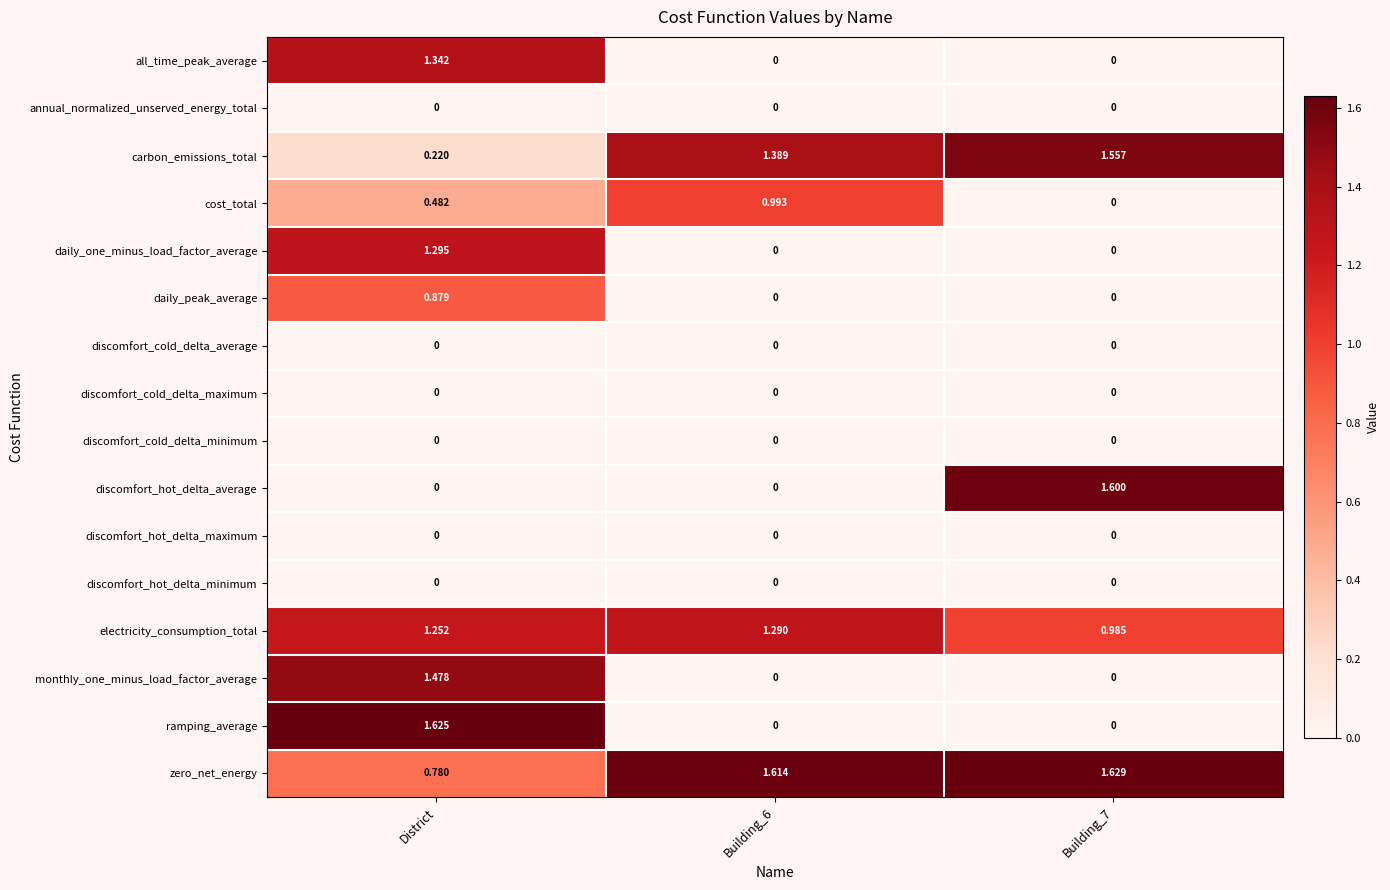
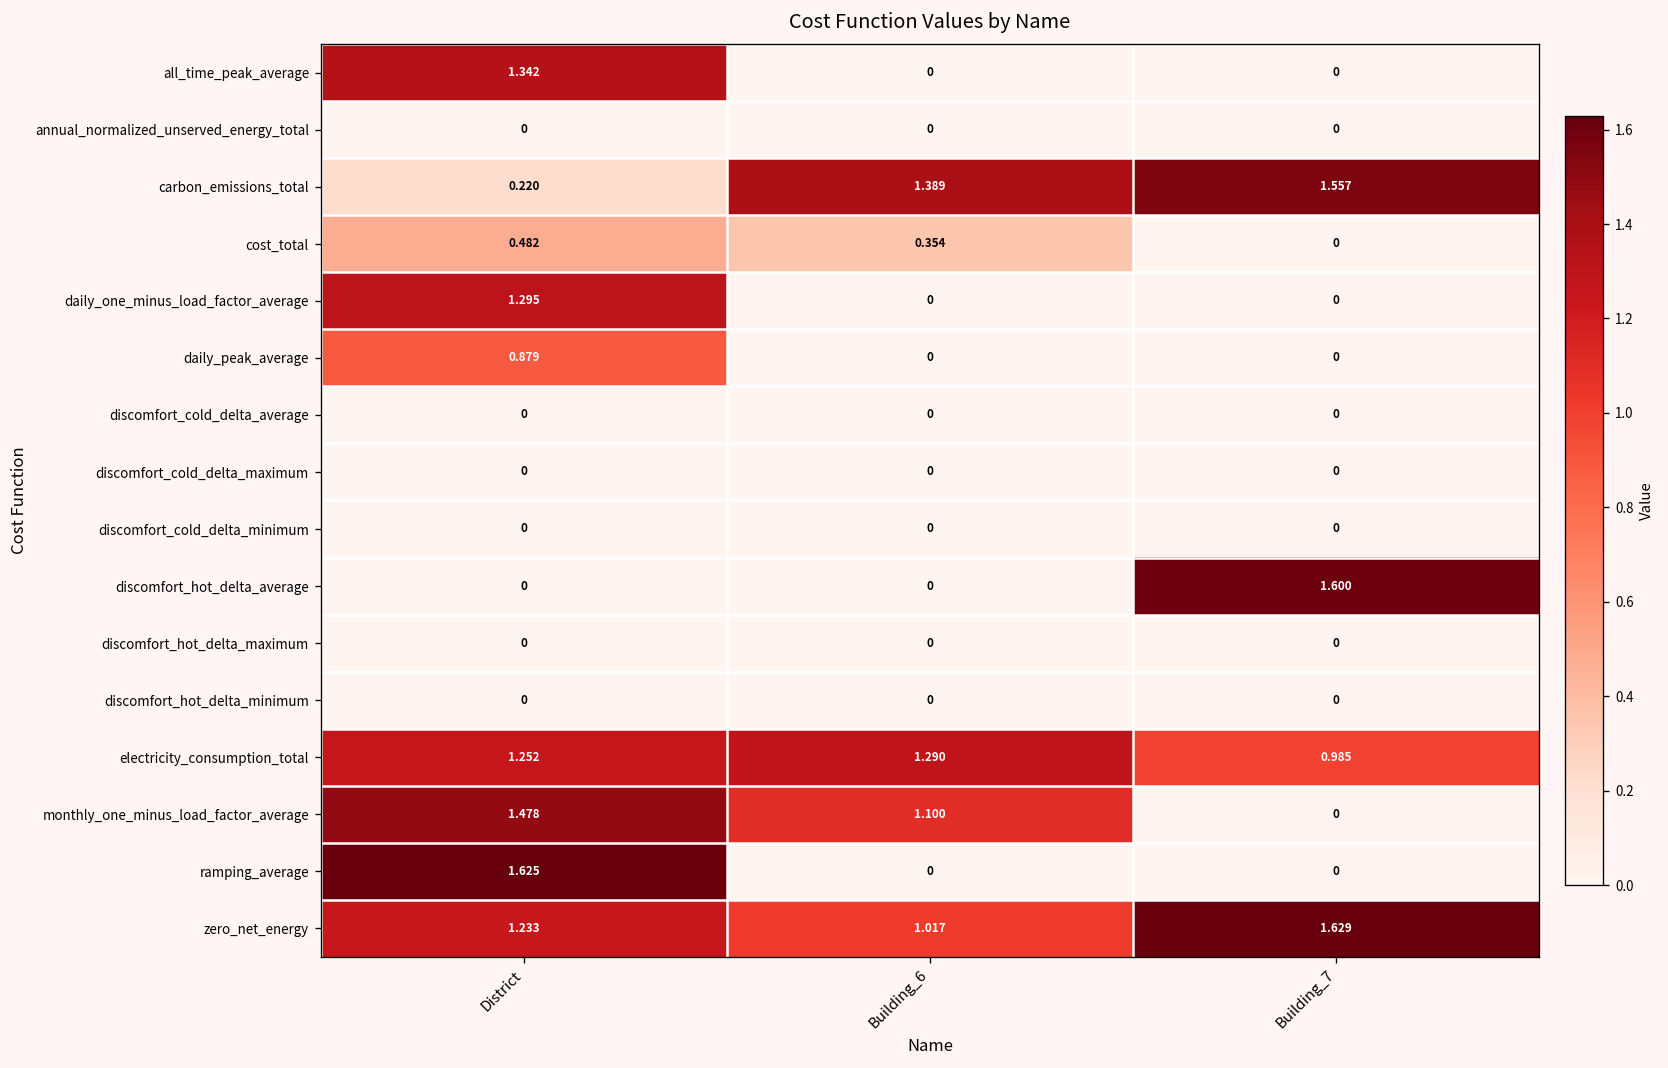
cost_total, Building_6: 0.993 -> 0.354
monthly_one_minus_load_factor_average, Building_6: 0 -> 1.100
zero_net_energy, District: 0.780 -> 1.233
zero_net_energy, Building_6: 1.614 -> 1.017
